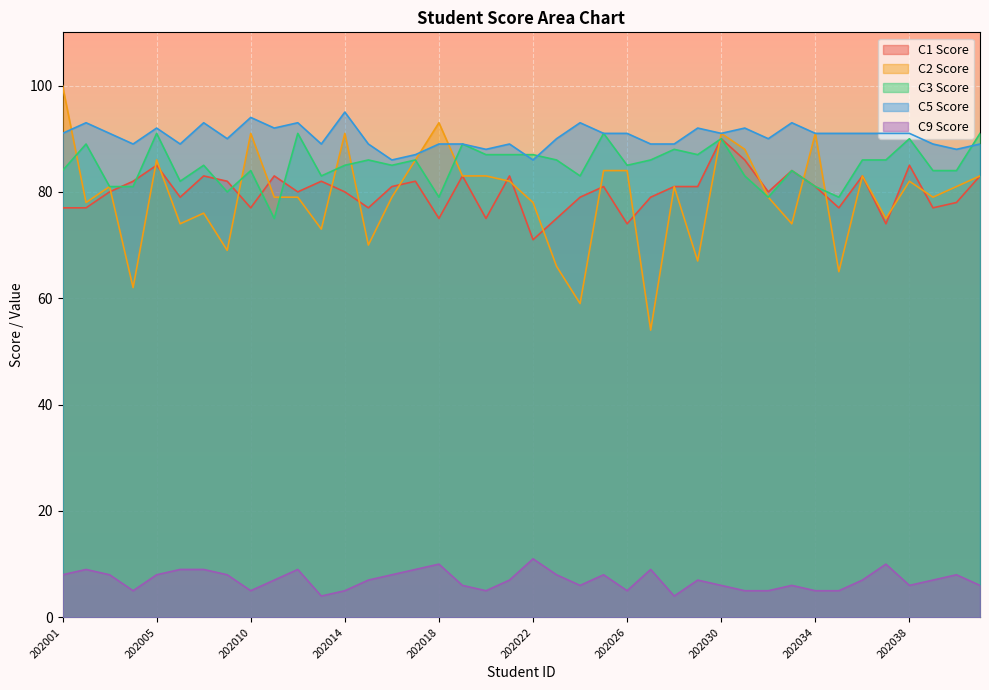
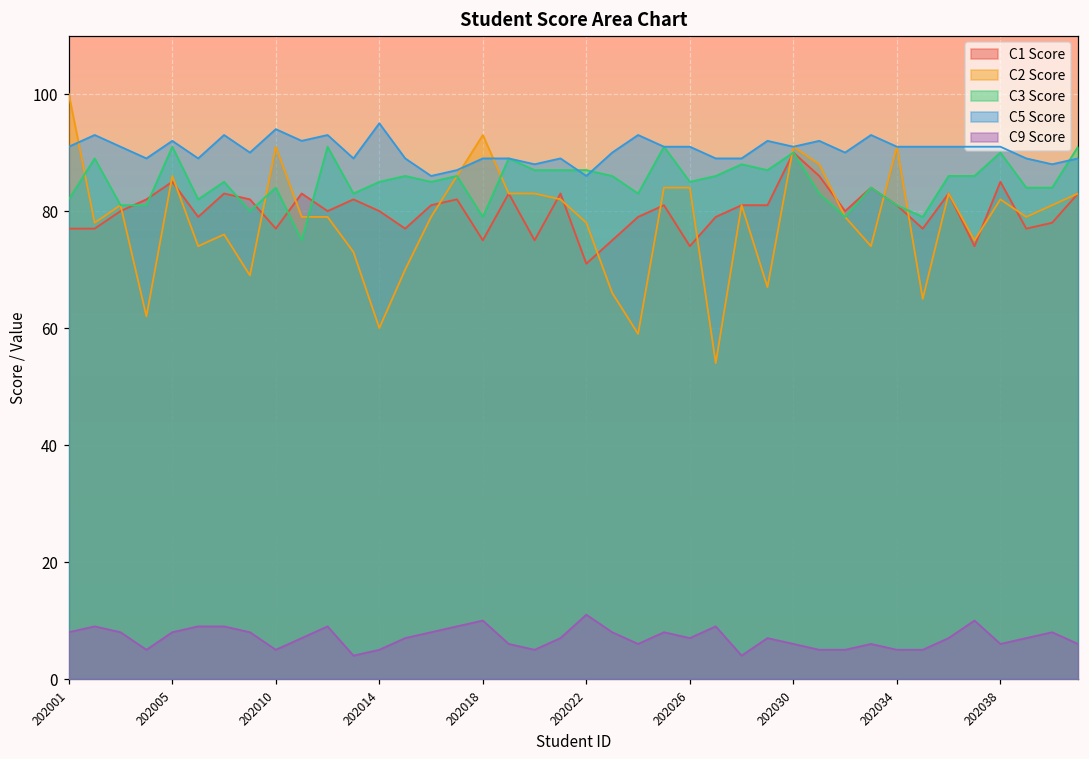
C3 Score, 202001: 84 -> 82
C2 Score, 202014: 91 -> 60
C9 Score, 202026: 5 -> 7
